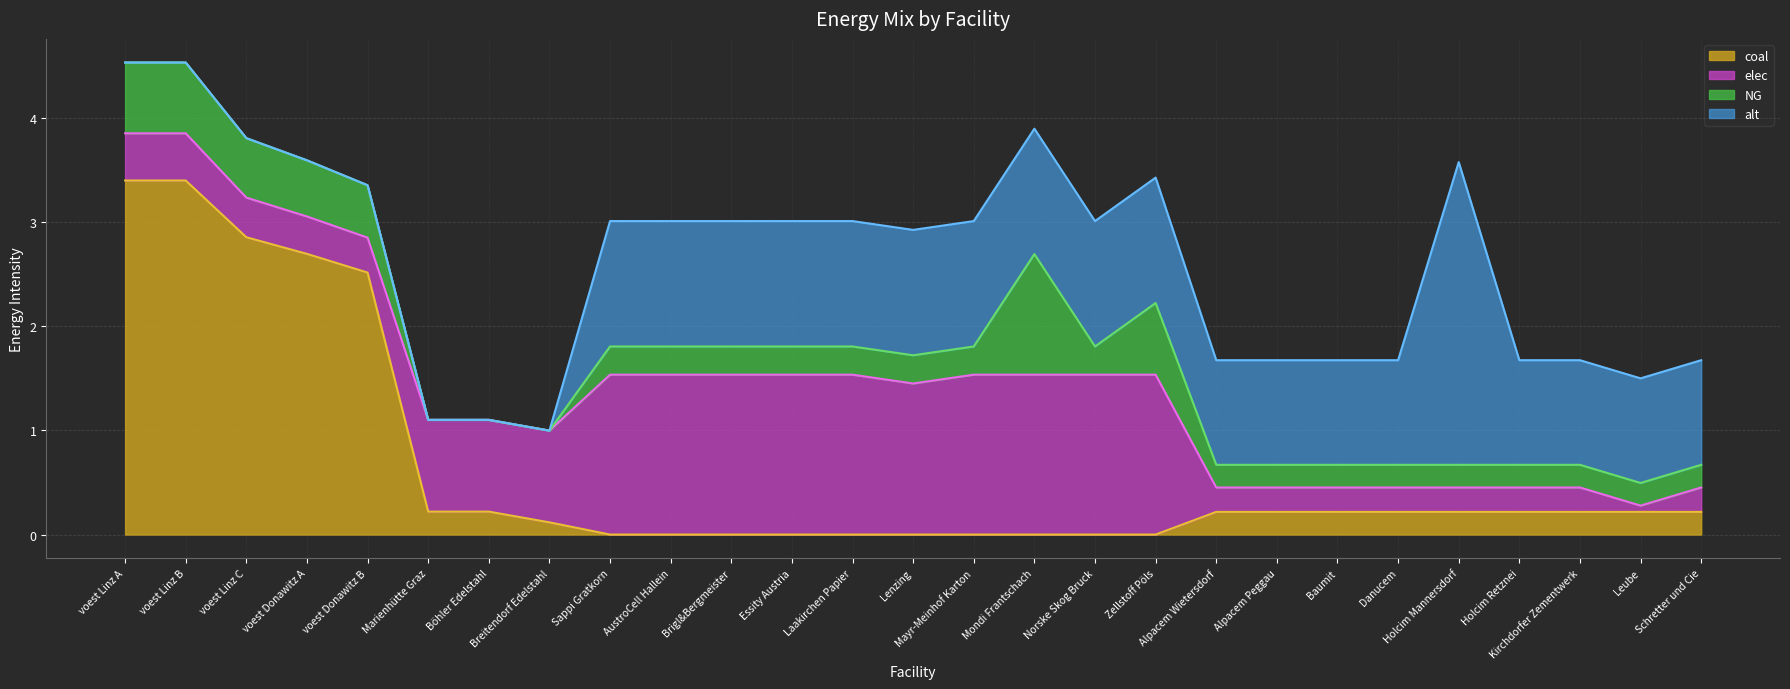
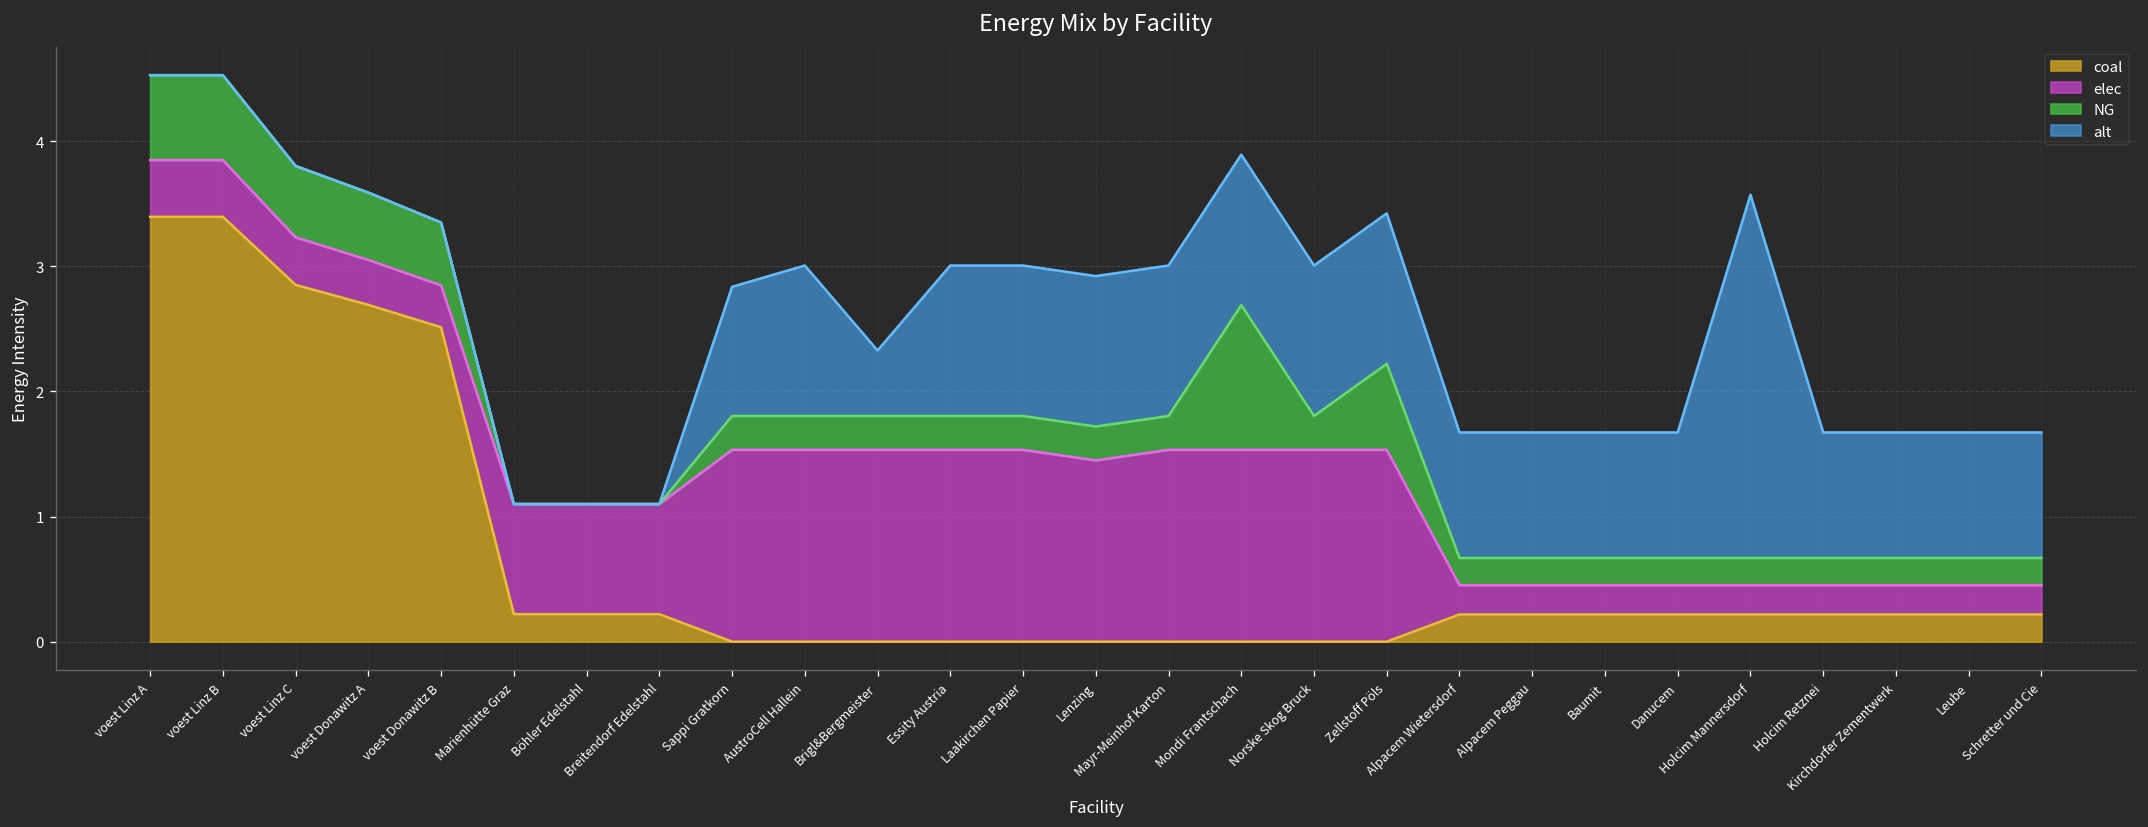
coal, Breitendorf Edelstahl: 0.12 -> 0.22
alt, Sappi Gratkorn: 1.20 -> 1.03
alt, Brigl&Bergmeister: 1.20 -> 0.52
elec, Leube: 0.06 -> 0.23
